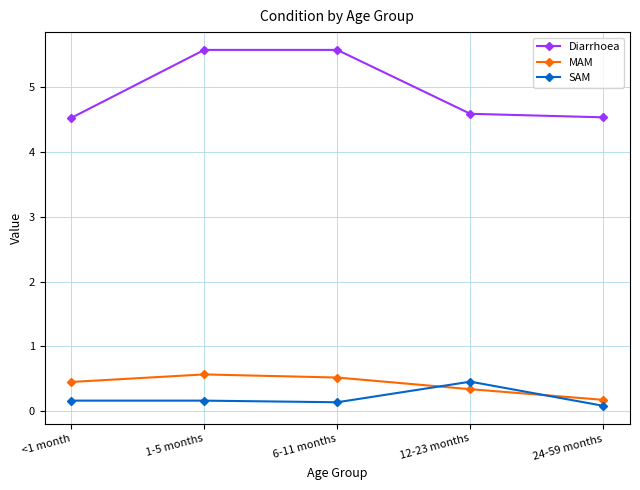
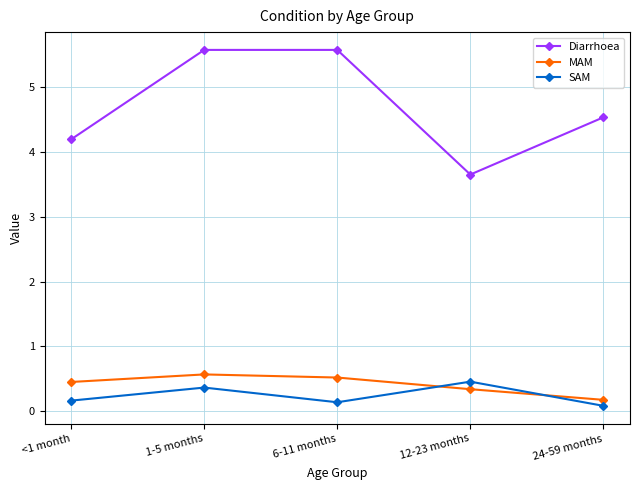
Diarrhoea, <1 month: 4.5 -> 4.2
SAM, 1-5 months: 0.2 -> 0.4
Diarrhoea, 12-23 months: 4.6 -> 3.6
